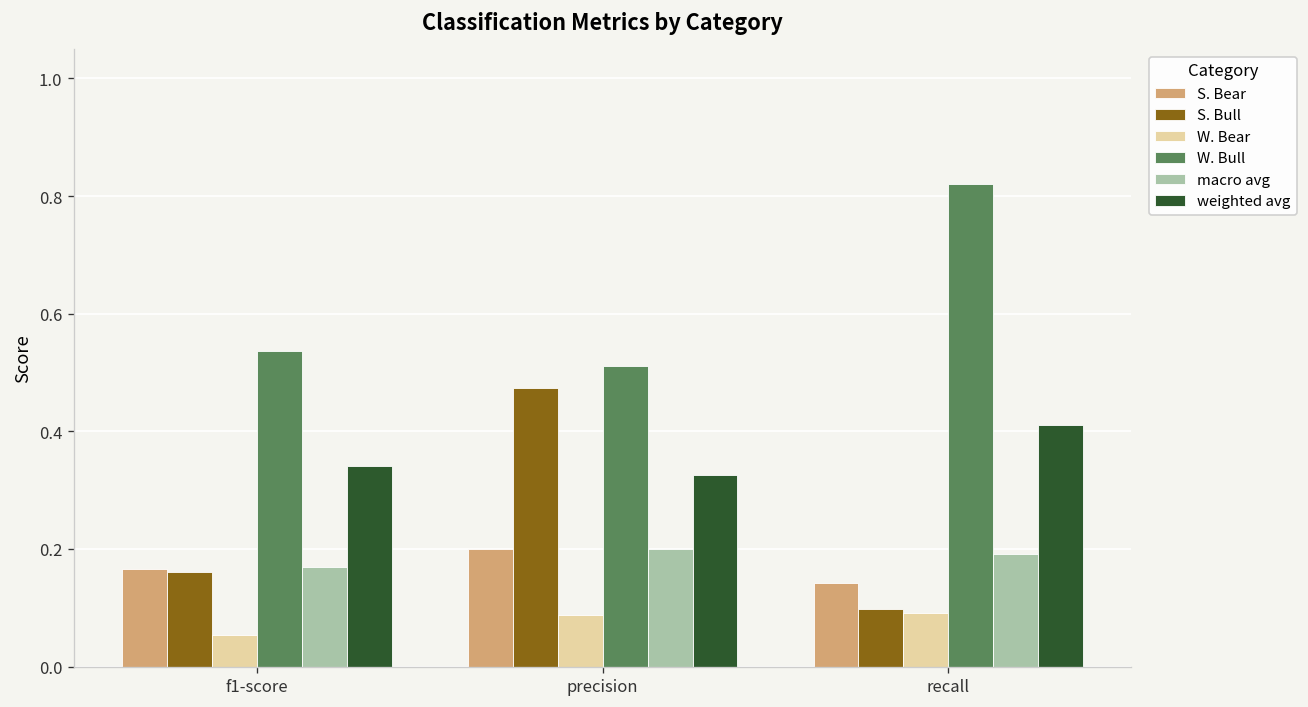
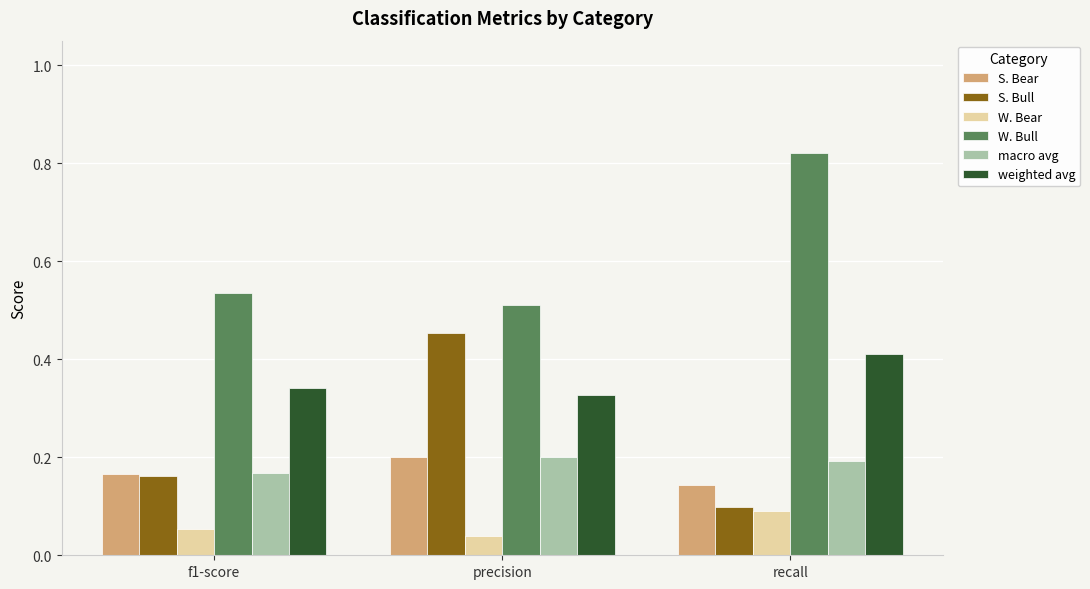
S. Bull, precision: 0.47 -> 0.45
W. Bear, precision: 0.09 -> 0.04
